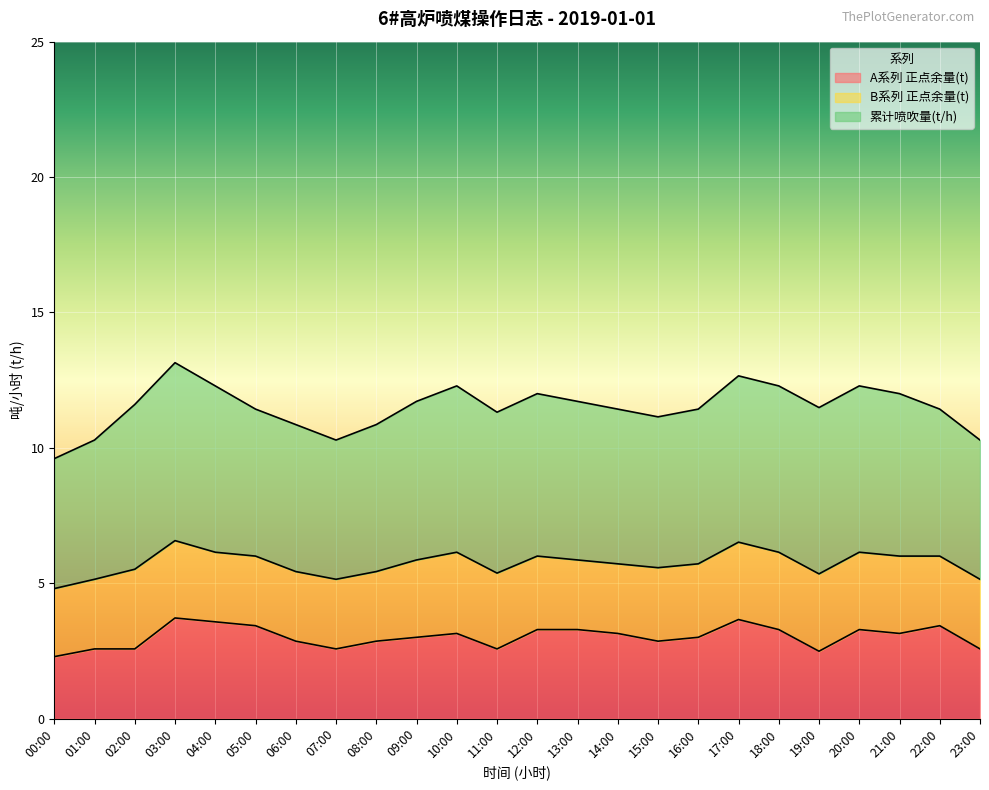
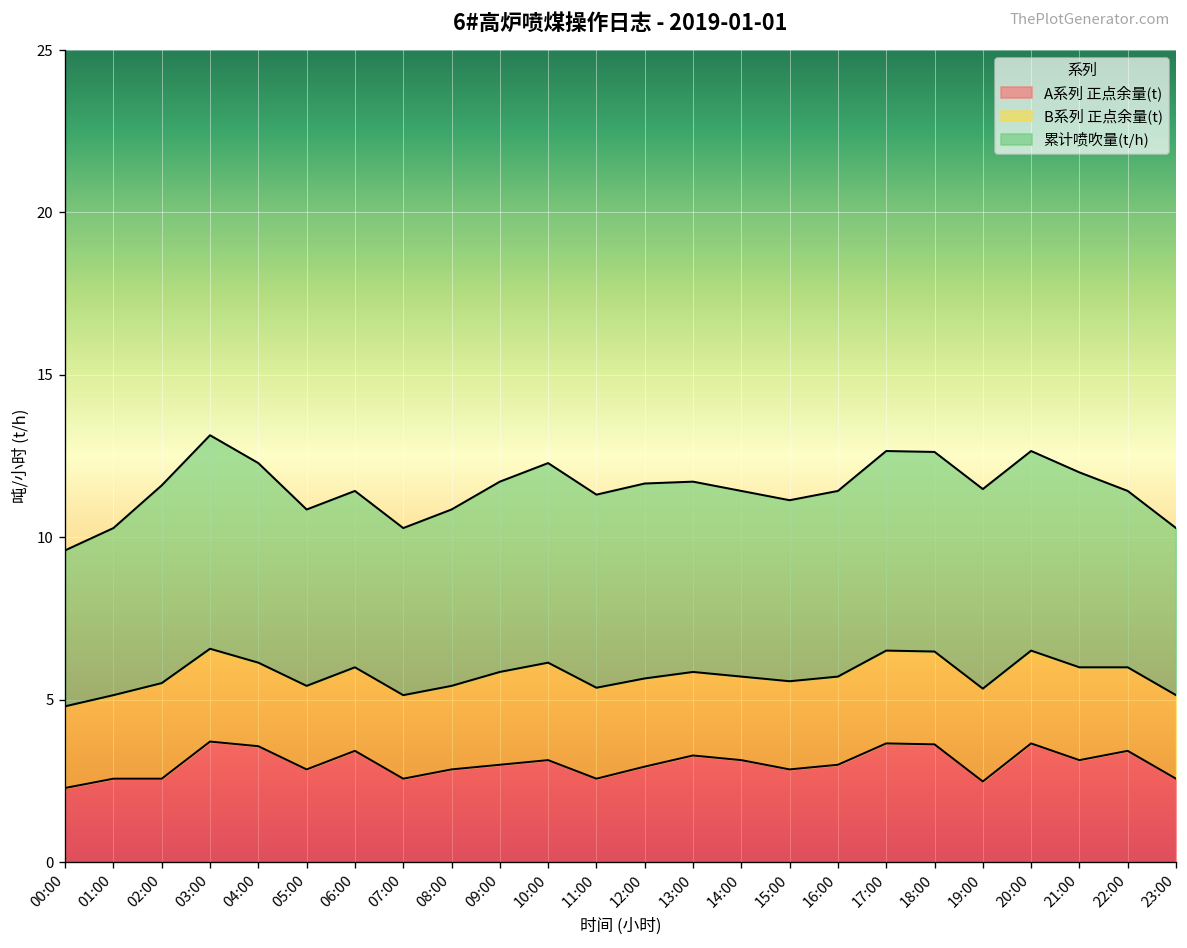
A系列 正点余量(t), 05:00: 3.4 -> 2.9
A系列 正点余量(t), 06:00: 2.9 -> 3.4
A系列 正点余量(t), 12:00: 3.3 -> 2.9
A系列 正点余量(t), 18:00: 3.3 -> 3.6
A系列 正点余量(t), 20:00: 3.3 -> 3.7
